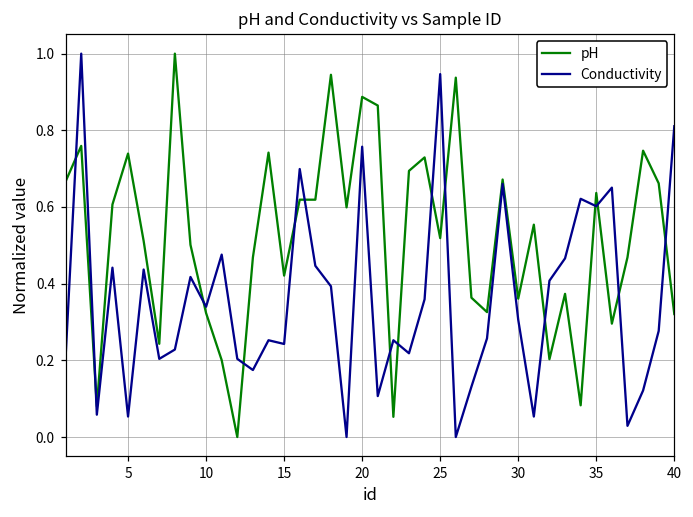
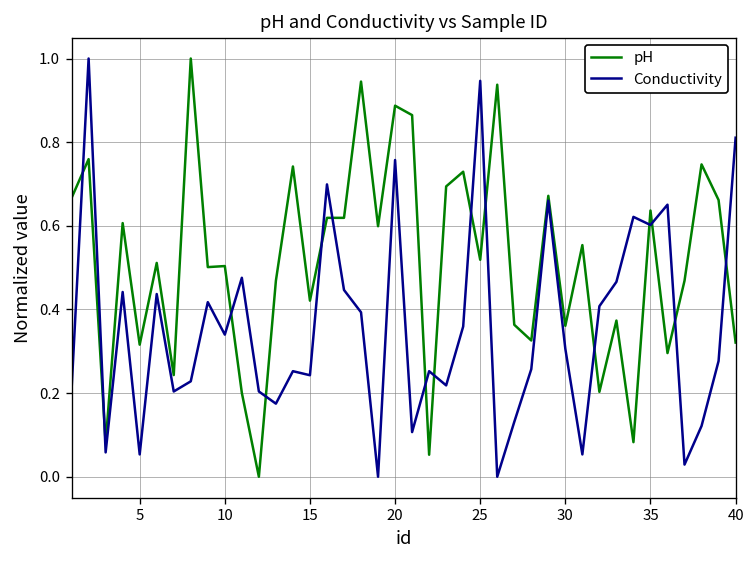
pH, 5: 0.74 -> 0.32
pH, 10: 0.32 -> 0.50
